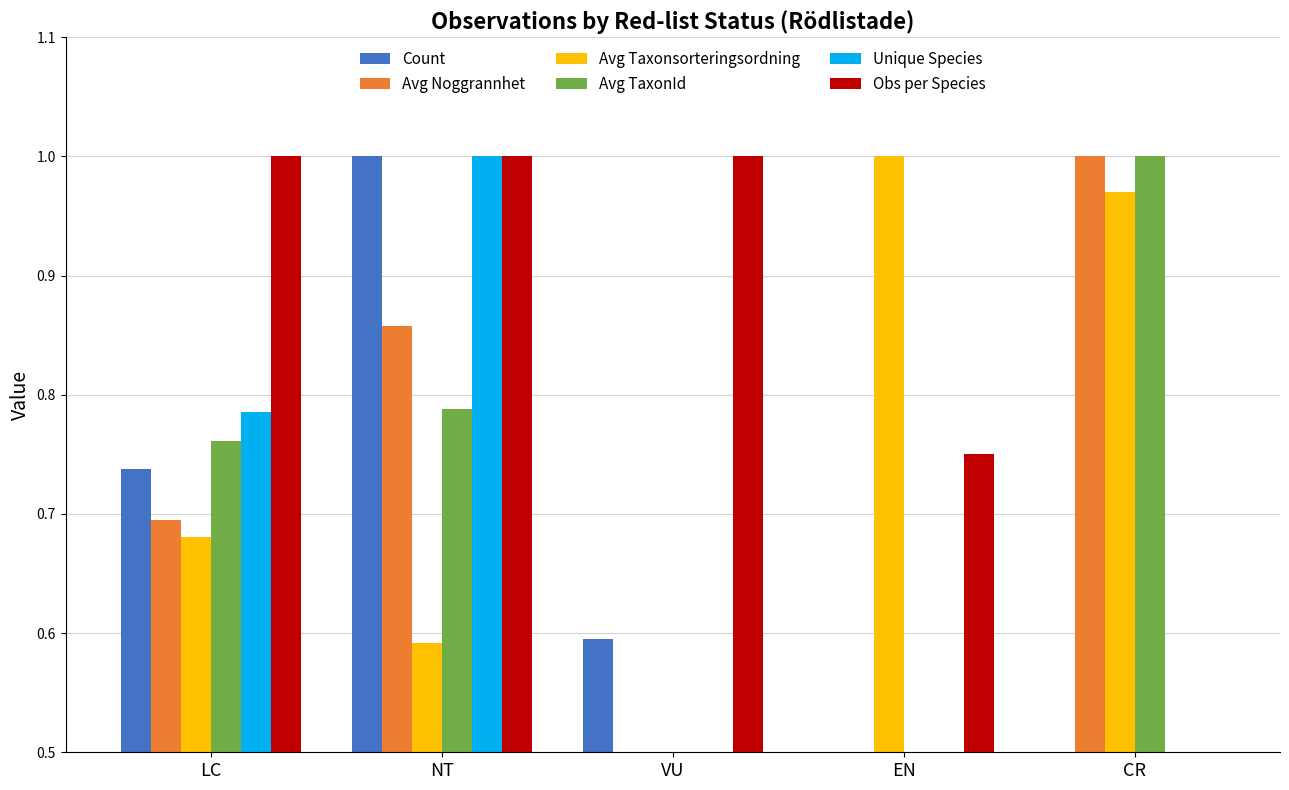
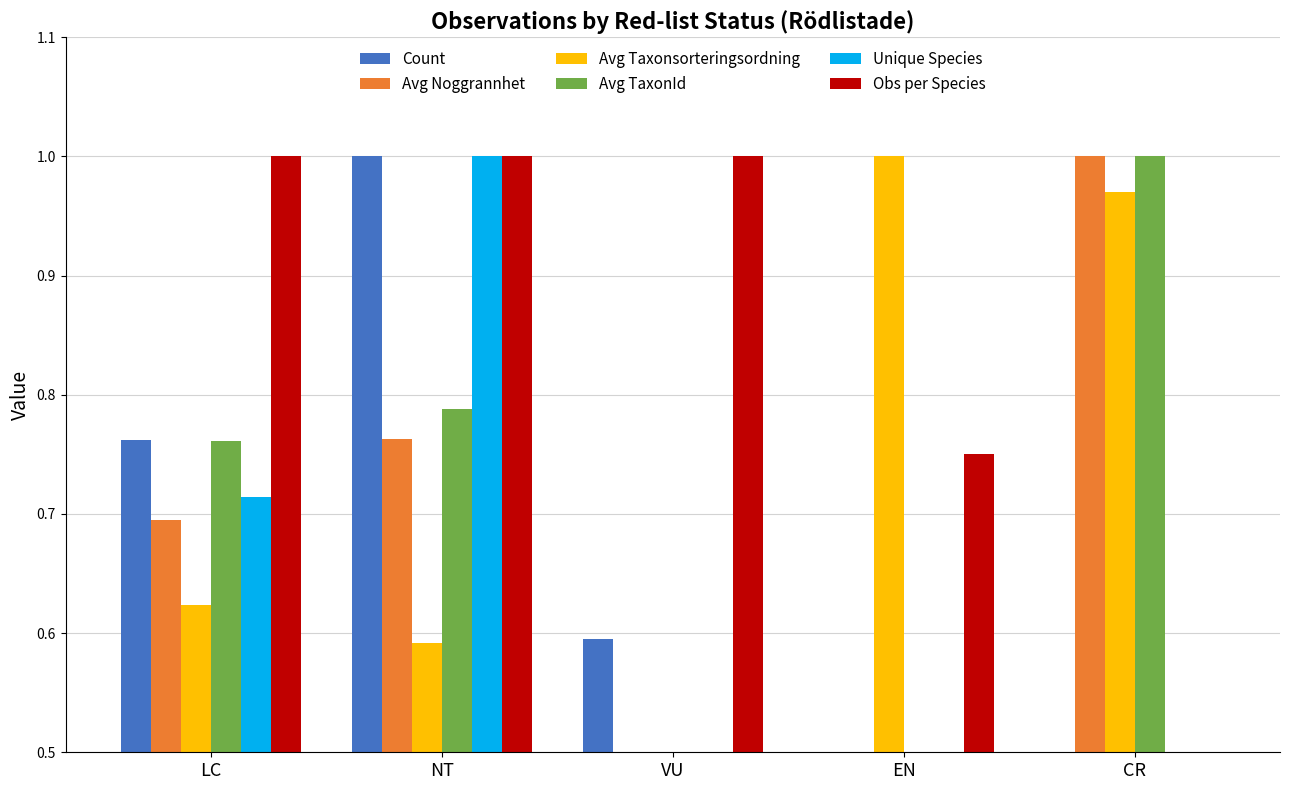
Count, LC: 0.738 -> 0.762
Avg Taxonsorteringsordning, LC: 0.681 -> 0.623
Unique Species, LC: 0.786 -> 0.714
Avg Noggrannhet, NT: 0.858 -> 0.763
